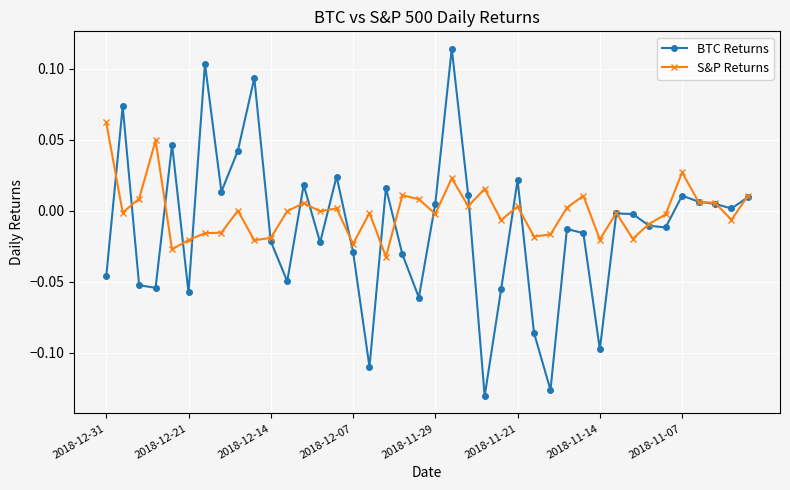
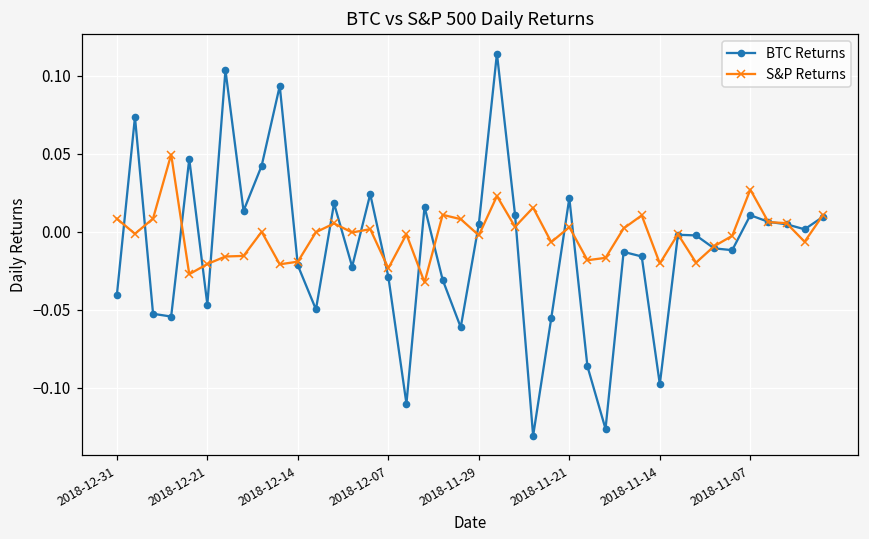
BTC Returns, 2018-12-31: -0.046 -> -0.041
S&P Returns, 2018-12-31: 0.062 -> 0.008
BTC Returns, 2018-12-21: -0.058 -> -0.047
